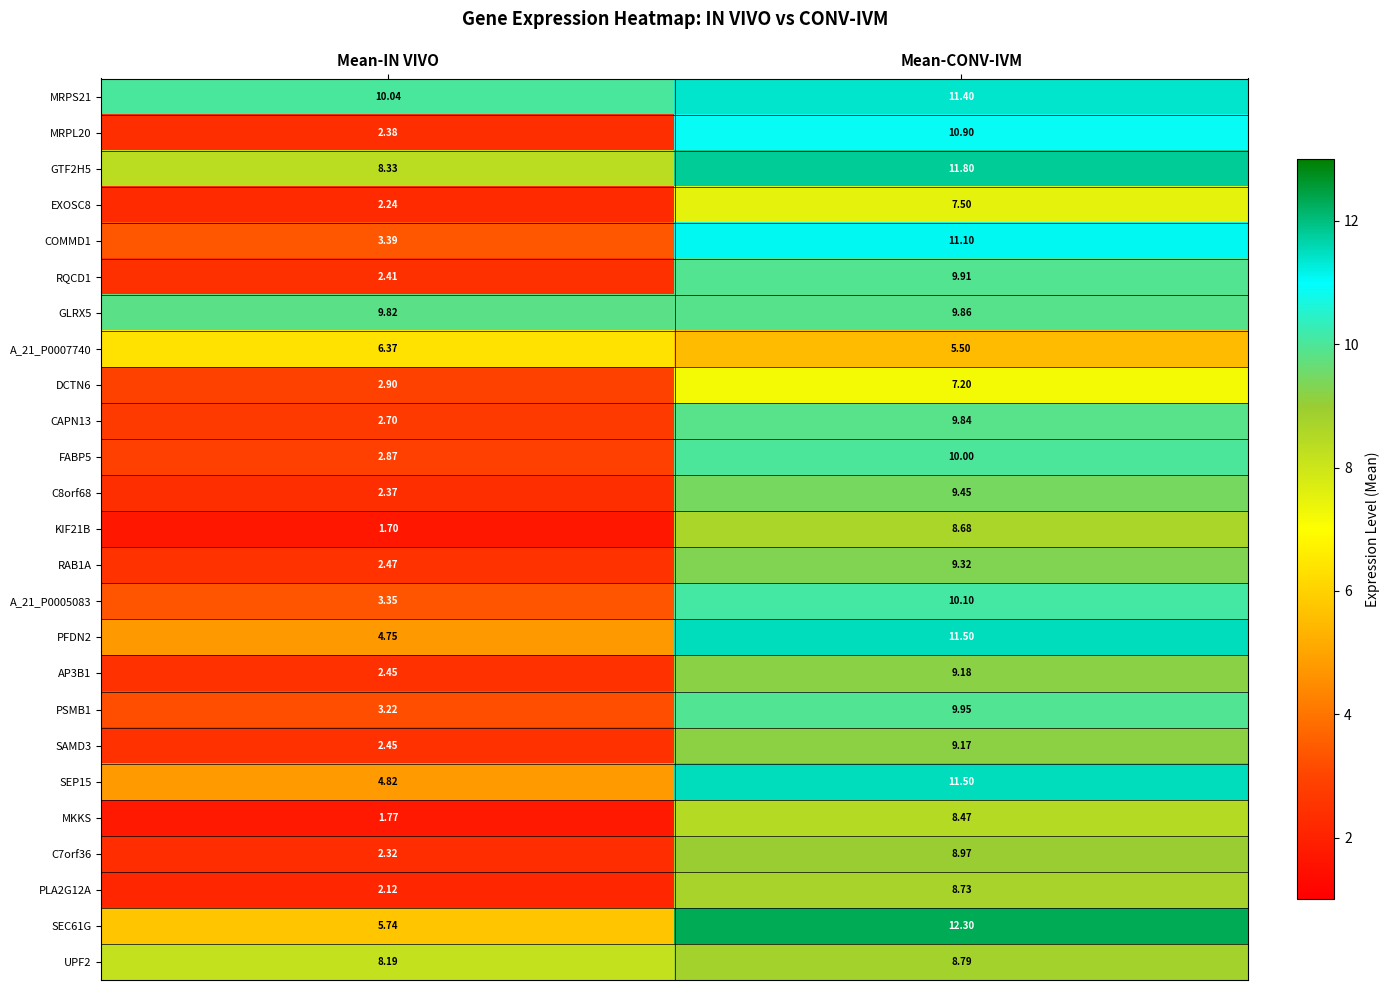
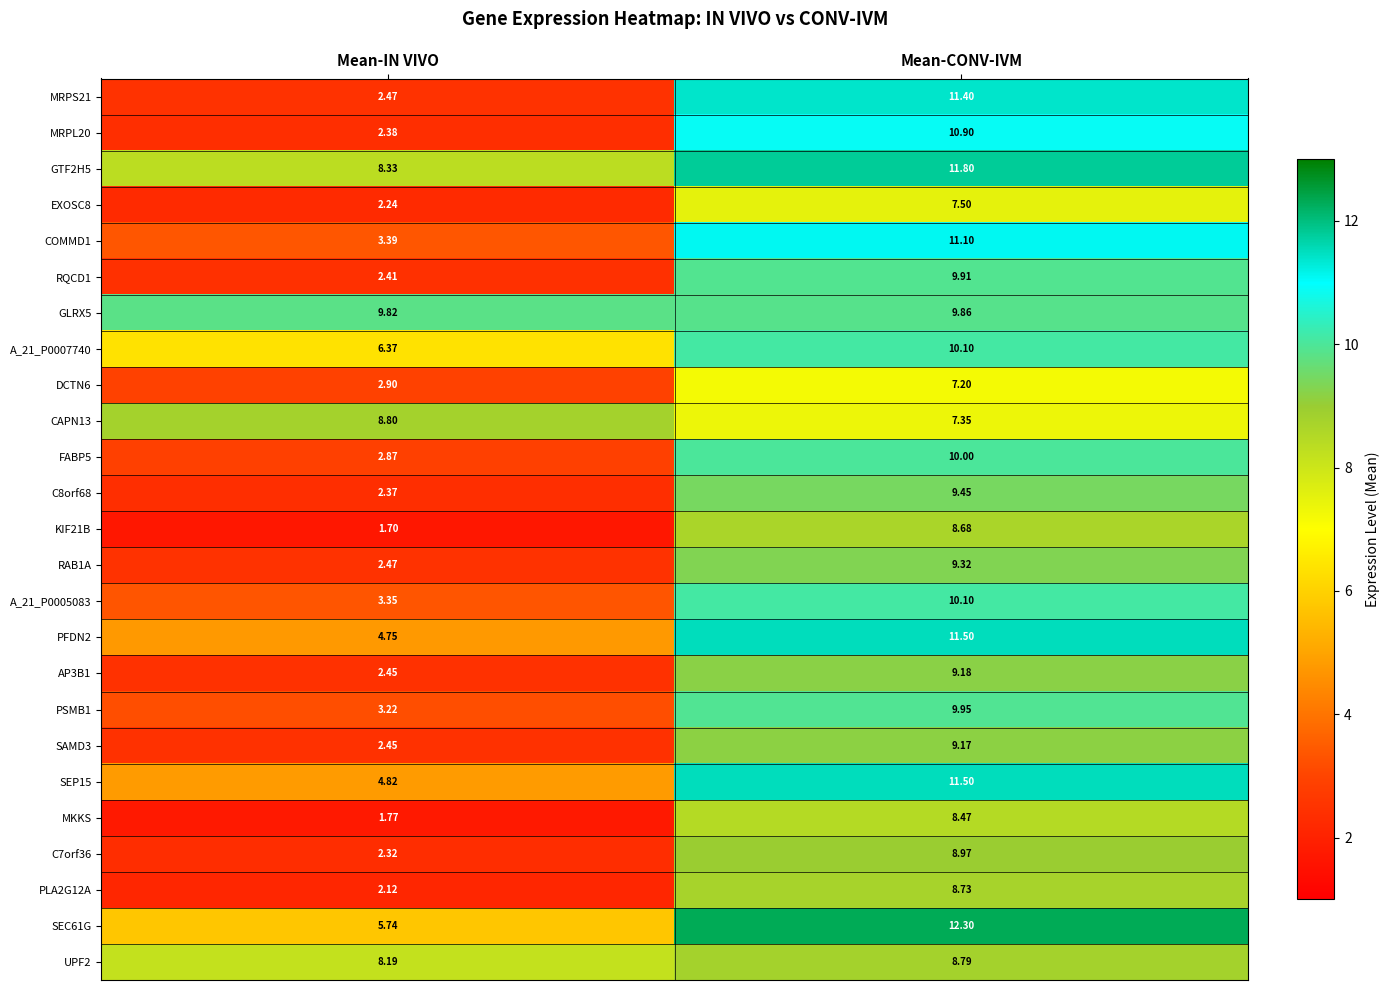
MRPS21, Mean-IN VIVO: 10.04 -> 2.47
A_21_P0007740, Mean-CONV-IVM: 5.50 -> 10.10
CAPN13, Mean-IN VIVO: 2.70 -> 8.80
CAPN13, Mean-CONV-IVM: 9.84 -> 7.35
